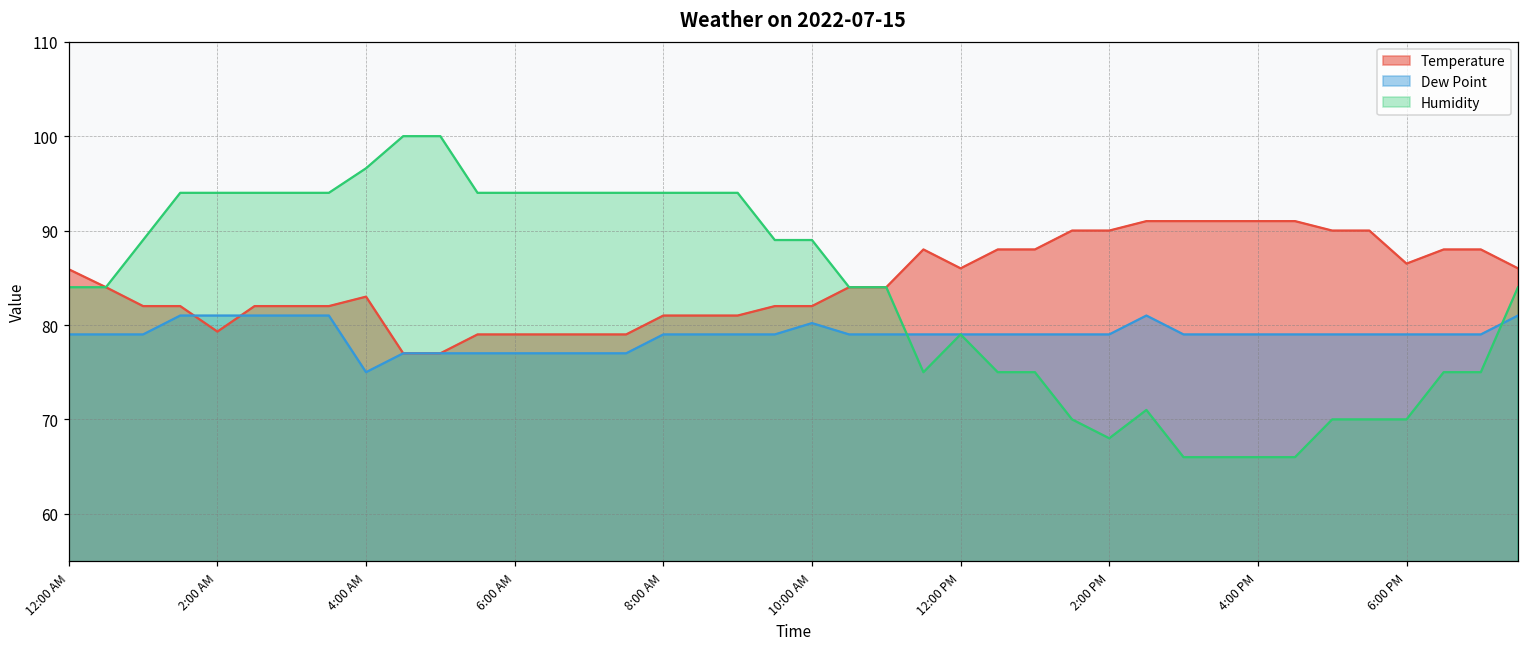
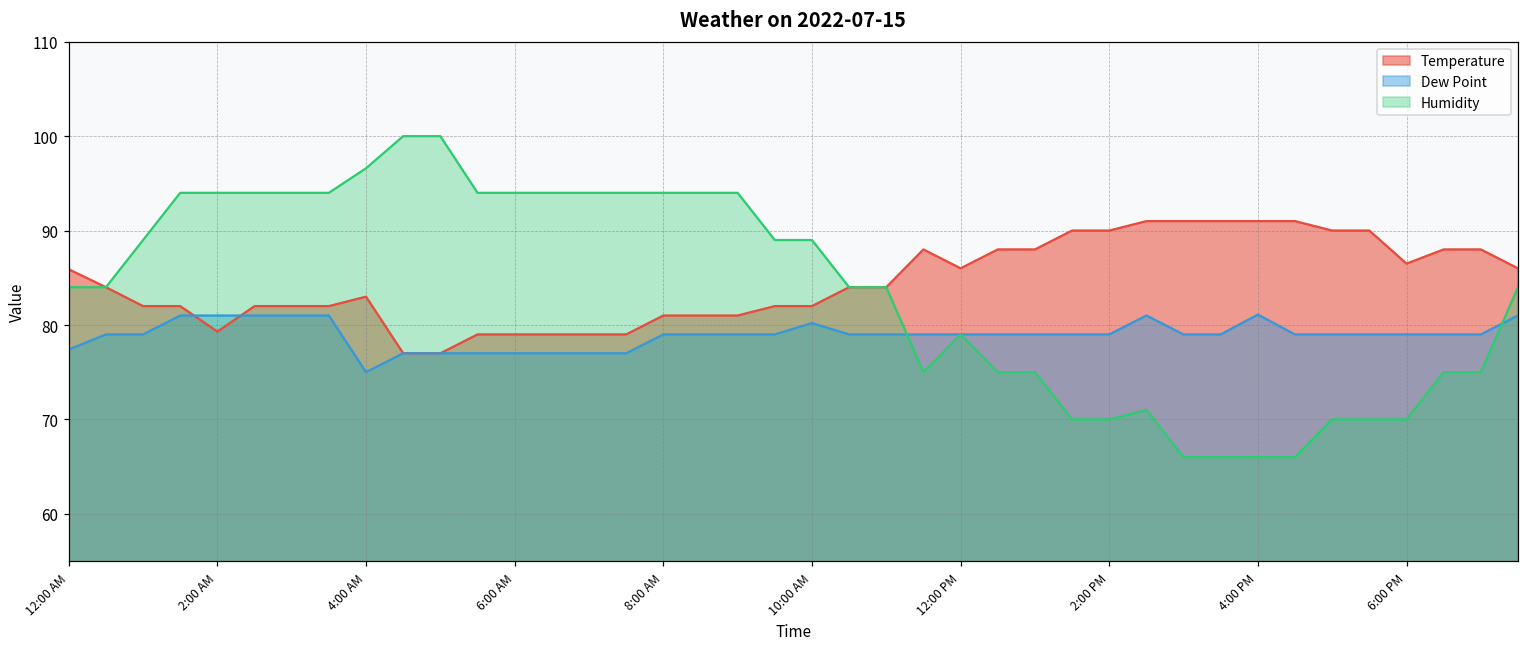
Dew Point, 12:00 AM: 79 -> 77
Humidity, 2:00 PM: 68 -> 70
Dew Point, 4:00 PM: 79 -> 81
